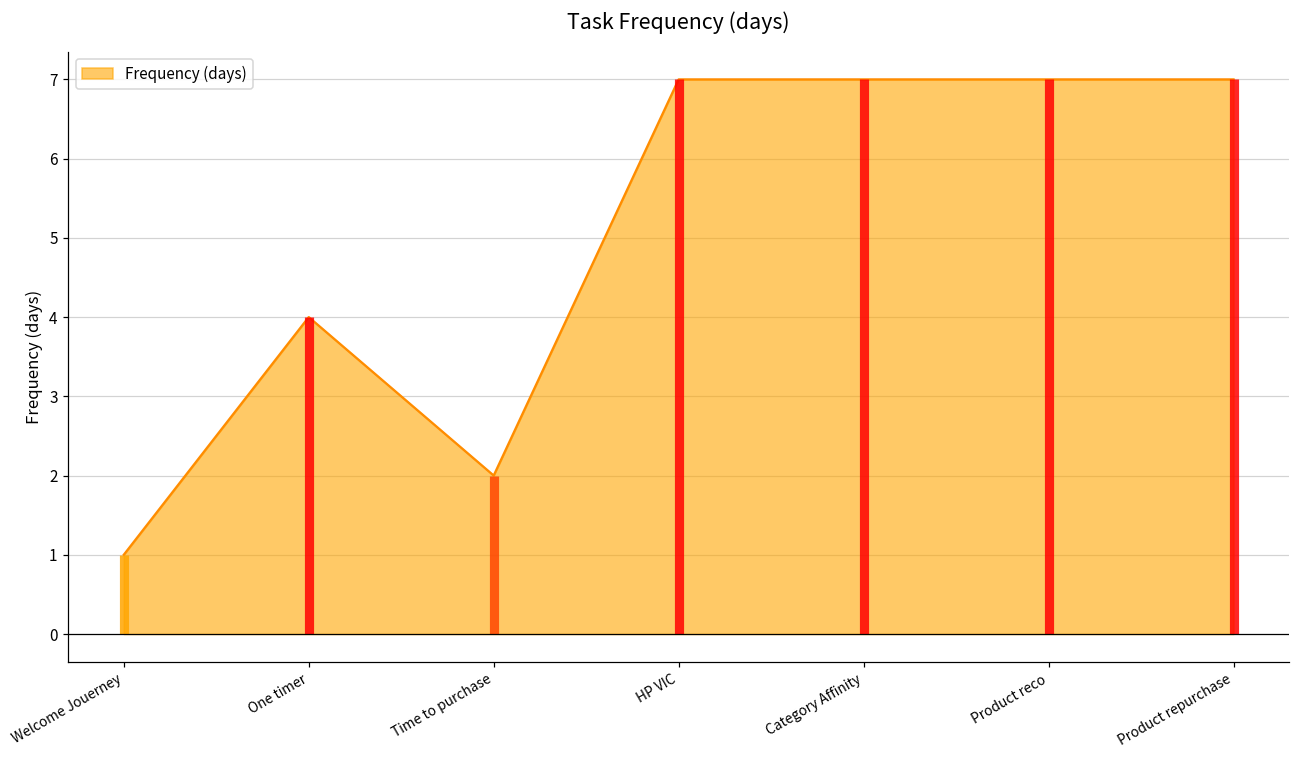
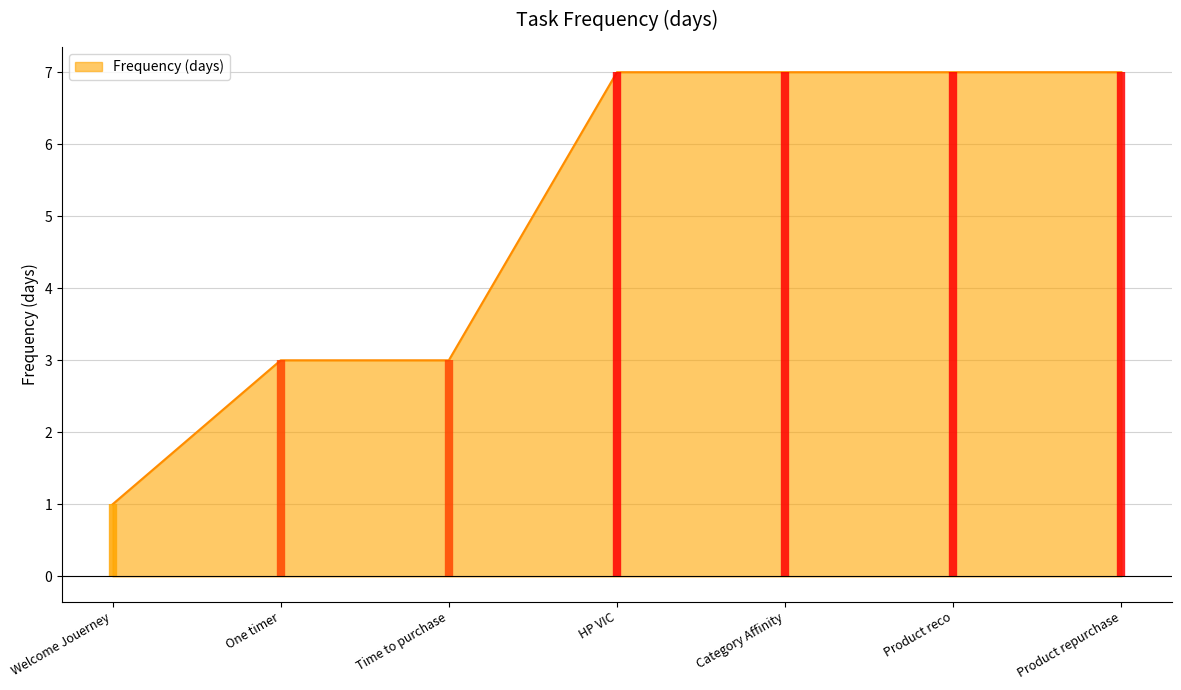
One timer: 4 -> 3
Time to purchase: 2 -> 3
